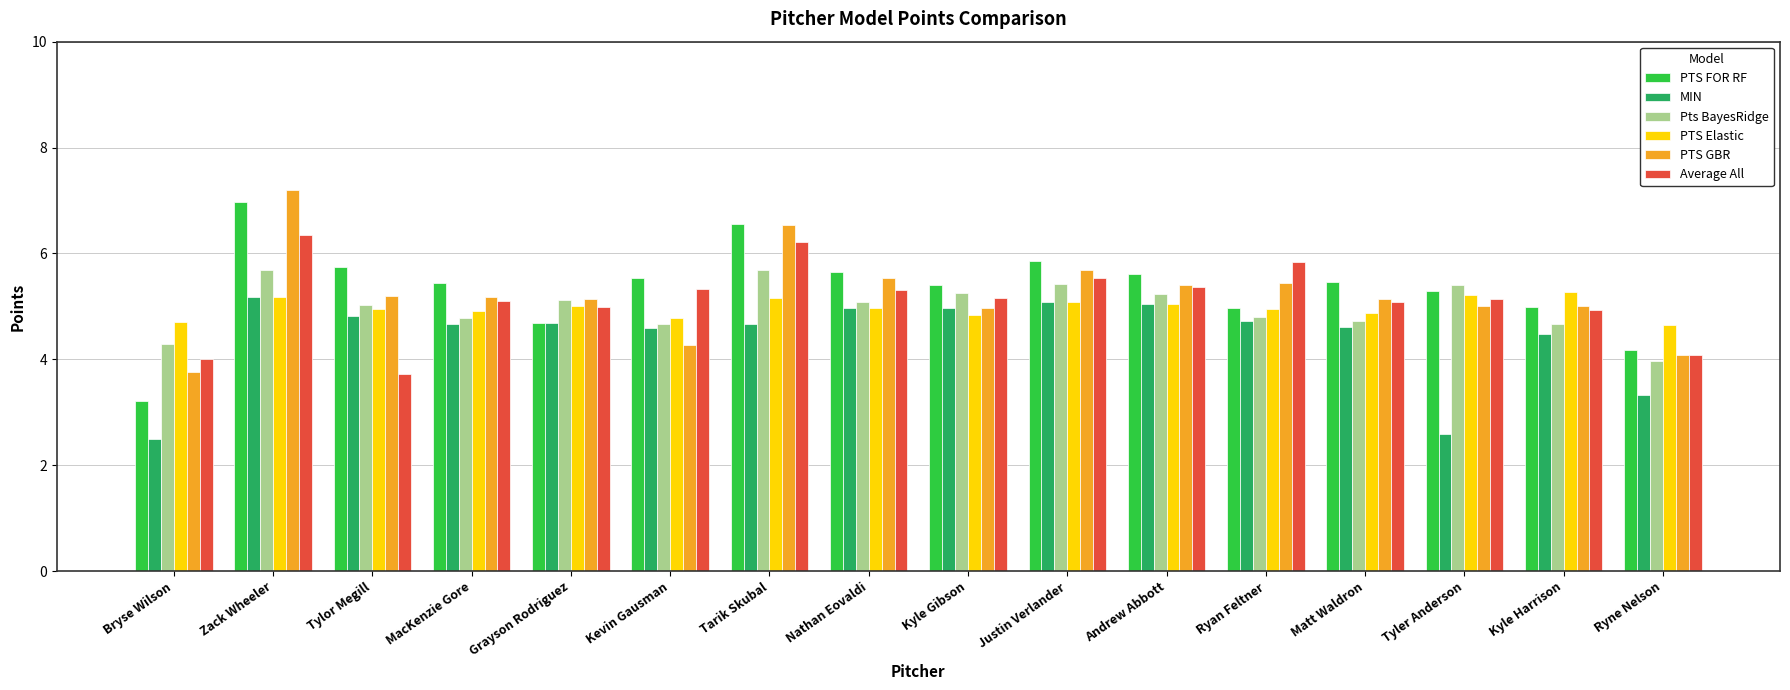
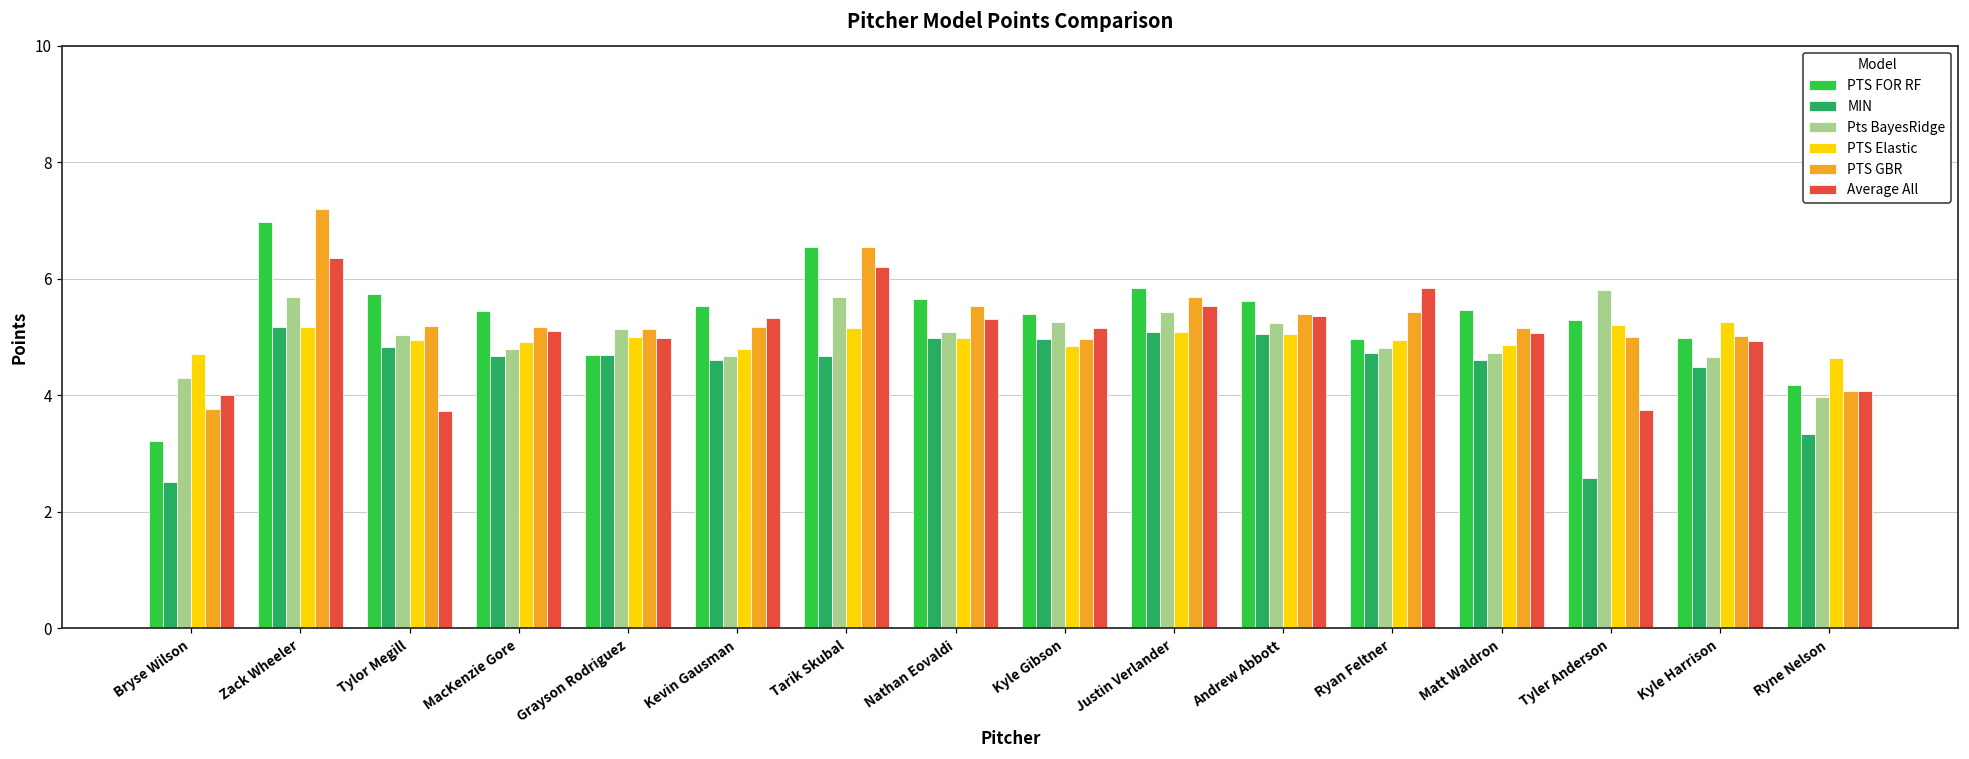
PTS GBR, Kevin Gausman: 4.3 -> 5.2
Pts BayesRidge, Tyler Anderson: 5.4 -> 5.8
Average All, Tyler Anderson: 5.1 -> 3.7
